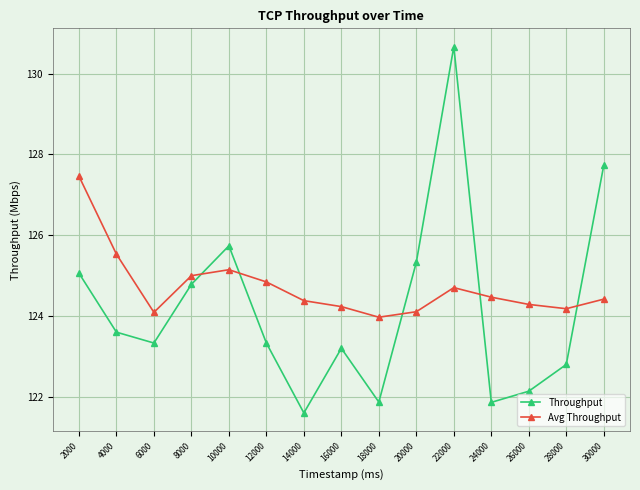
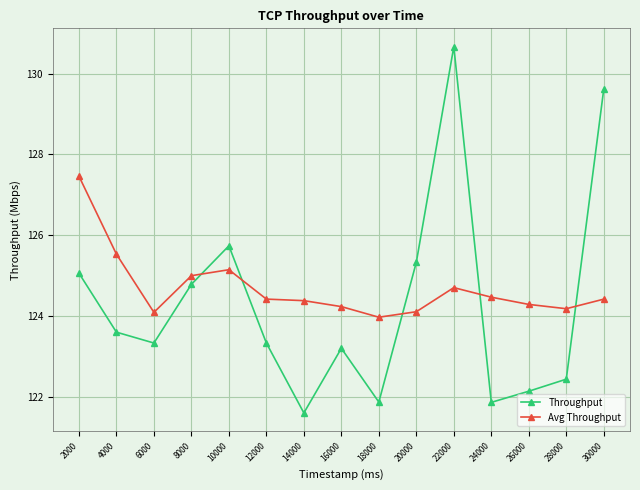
Avg Throughput, 12000: 124.8 -> 124.4
Throughput, 28000: 122.8 -> 122.4
Throughput, 30000: 127.7 -> 129.6
